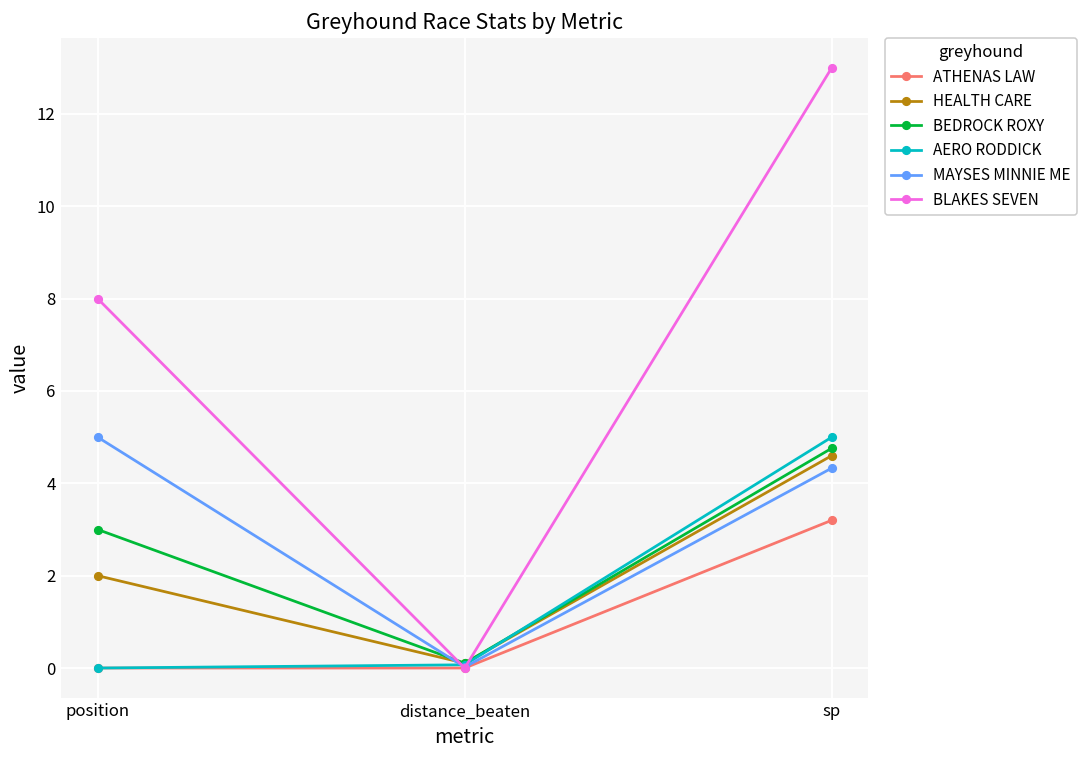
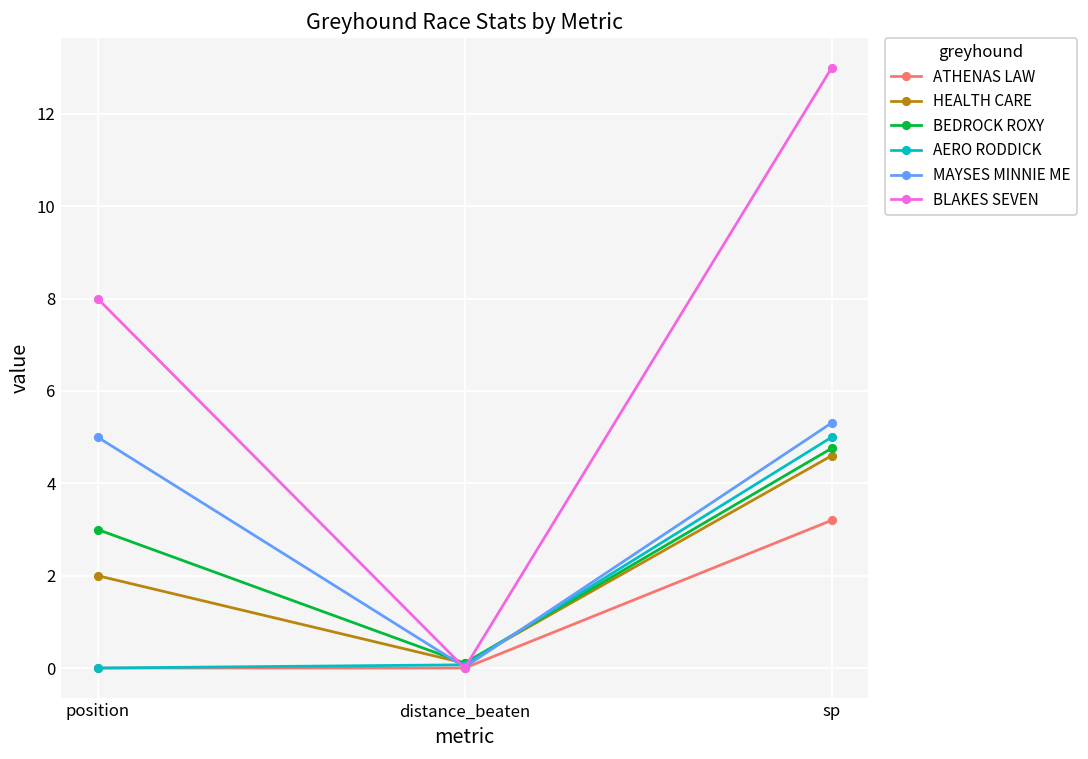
MAYSES MINNIE ME, sp: 4.3 -> 5.3
